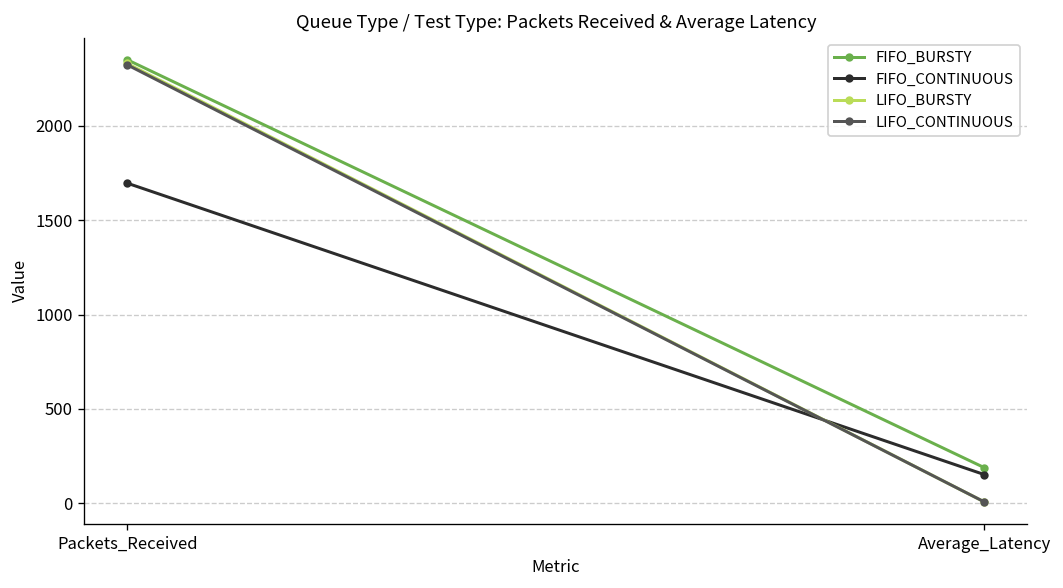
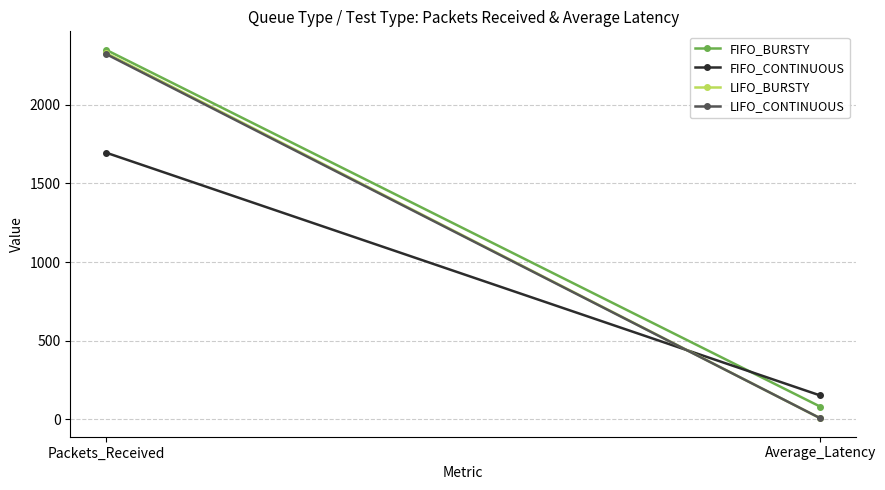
FIFO_BURSTY, Average_Latency: 190 -> 80
